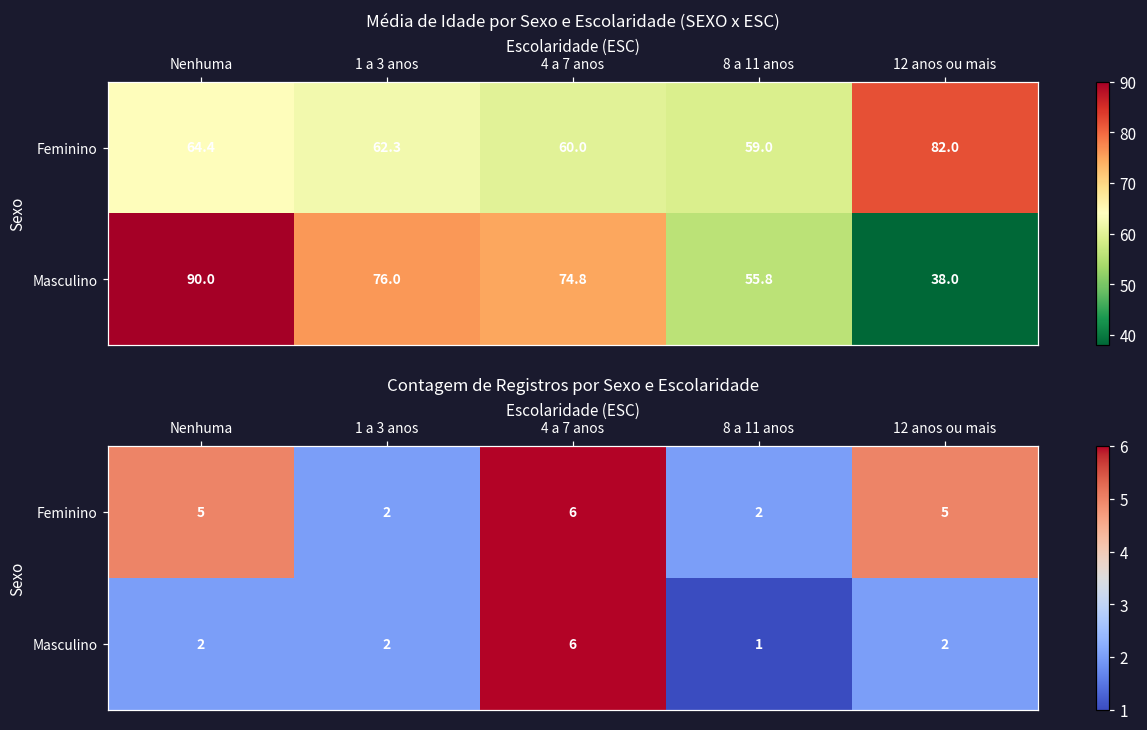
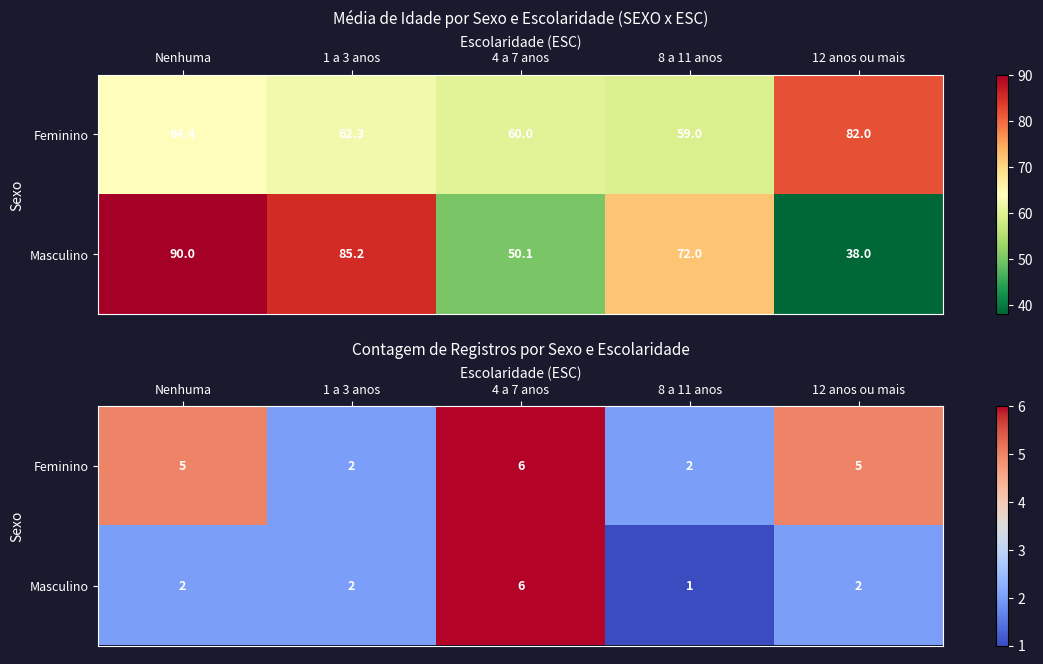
Média de Idade por Sexo e Escolaridade (SEXO x ESC), Masculino, 1 a 3 anos: 76.0 -> 85.2
Média de Idade por Sexo e Escolaridade (SEXO x ESC), Masculino, 4 a 7 anos: 74.8 -> 50.1
Média de Idade por Sexo e Escolaridade (SEXO x ESC), Masculino, 8 a 11 anos: 55.8 -> 72.0
